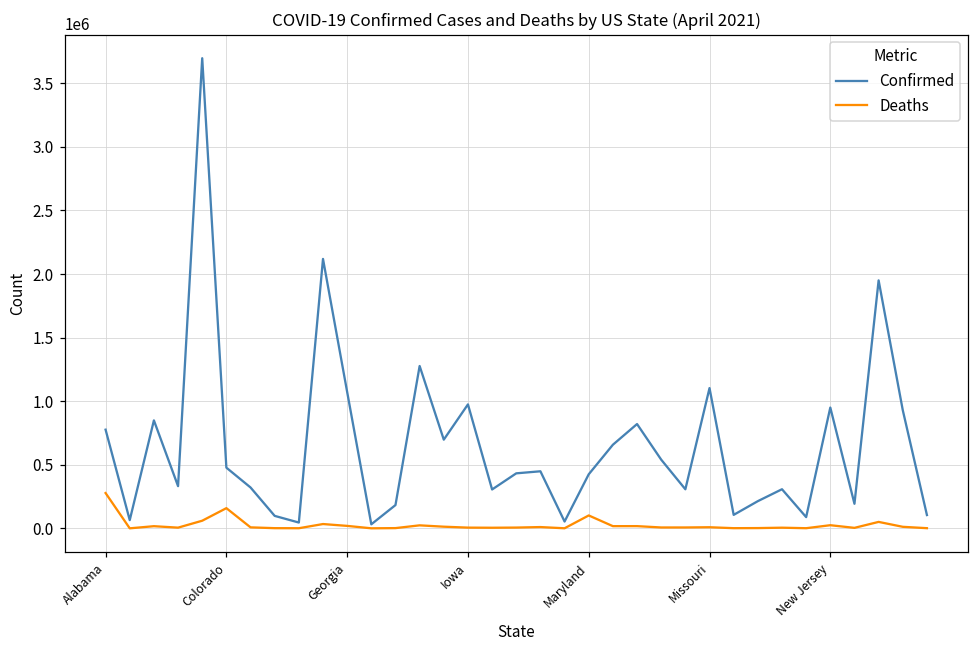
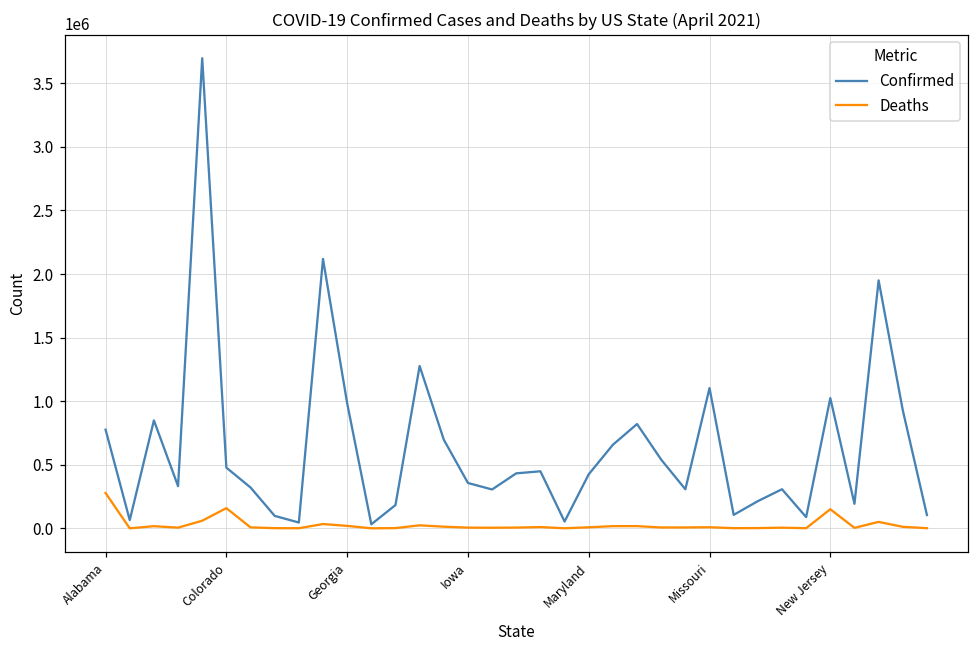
Confirmed, Georgia: 1070000 -> 980000
Confirmed, Iowa: 970000 -> 360000
Deaths, Maryland: 100000 -> 10000
Confirmed, New Jersey: 950000 -> 1020000
Deaths, New Jersey: 20000 -> 150000
